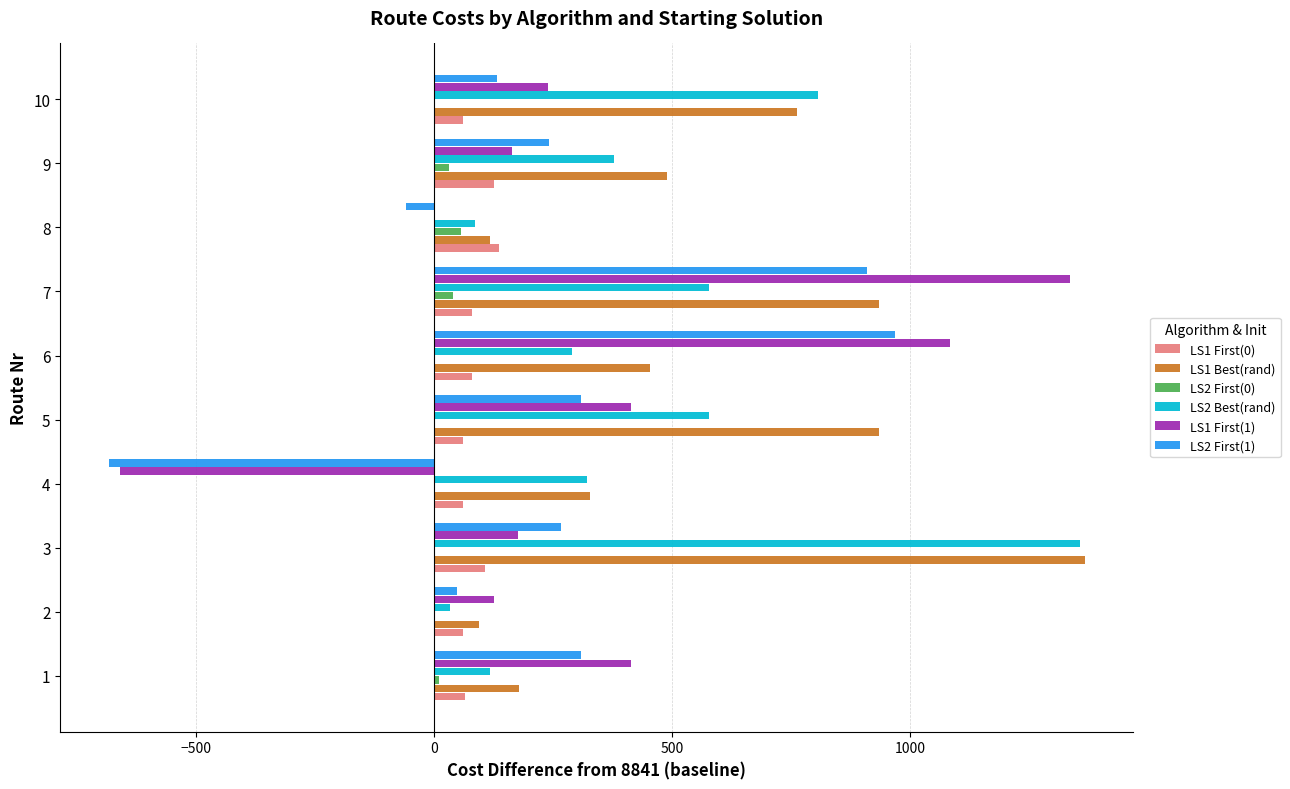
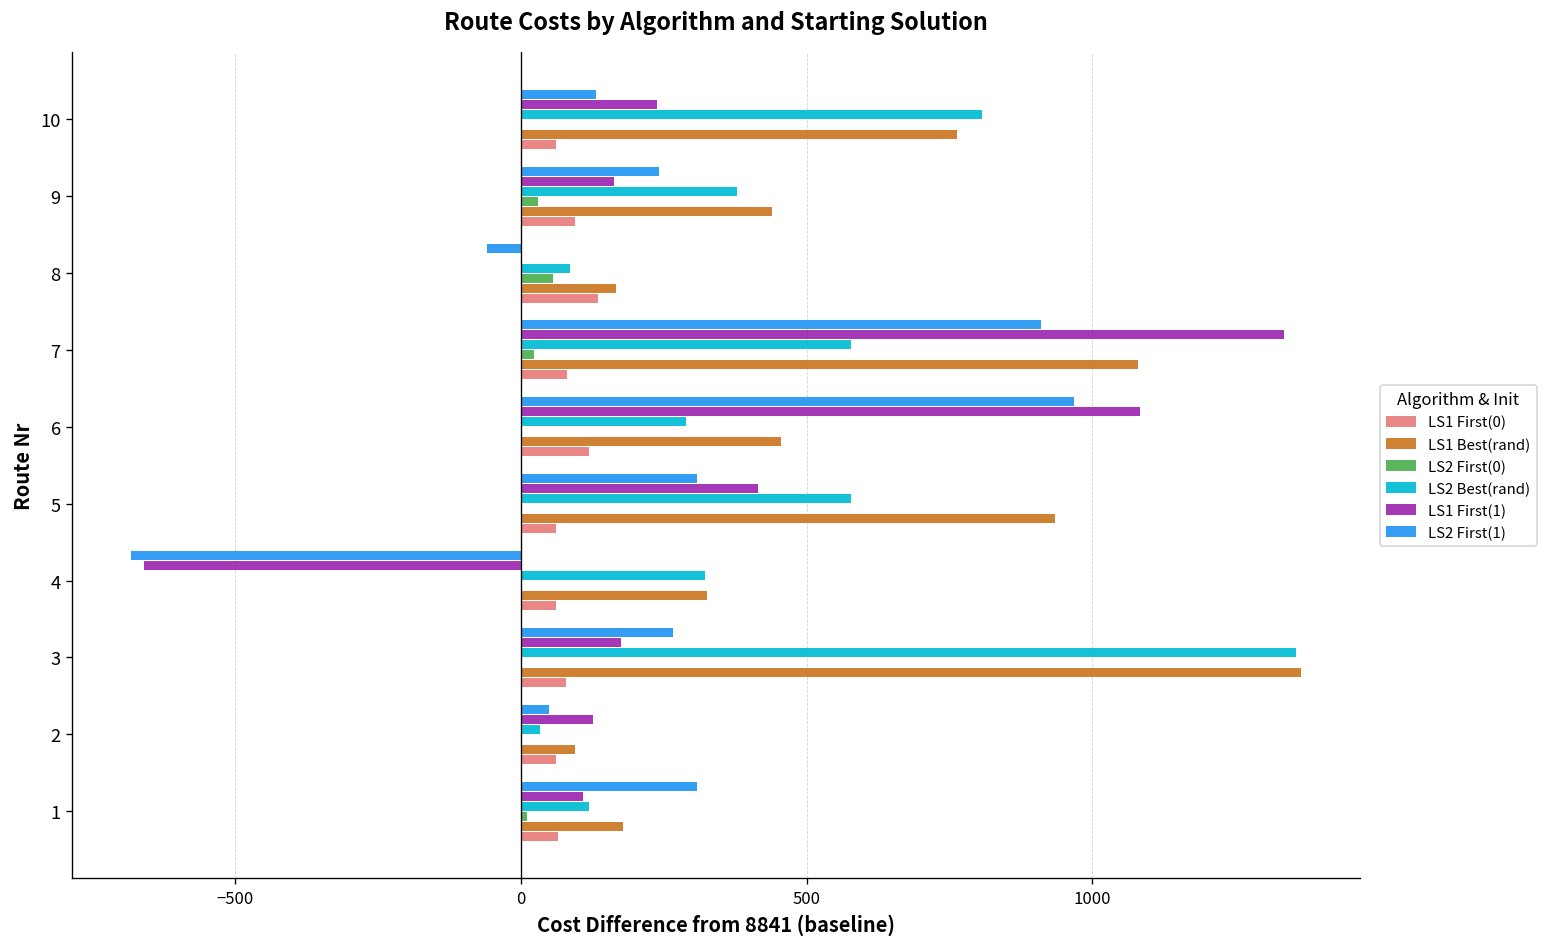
LS1 Best(rand), 9: 490 -> 440
LS1 First(0), 9: 130 -> 90
LS1 Best(rand), 8: 120 -> 170
LS2 First(0), 7: 40 -> 20
LS1 Best(rand), 7: 930 -> 1080
LS1 First(0), 6: 80 -> 120
LS1 First(0), 3: 110 -> 80
LS1 First(1), 1: 410 -> 110
